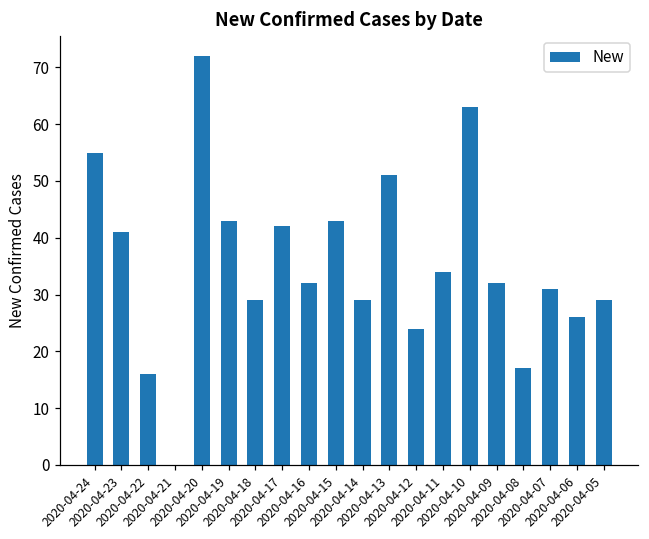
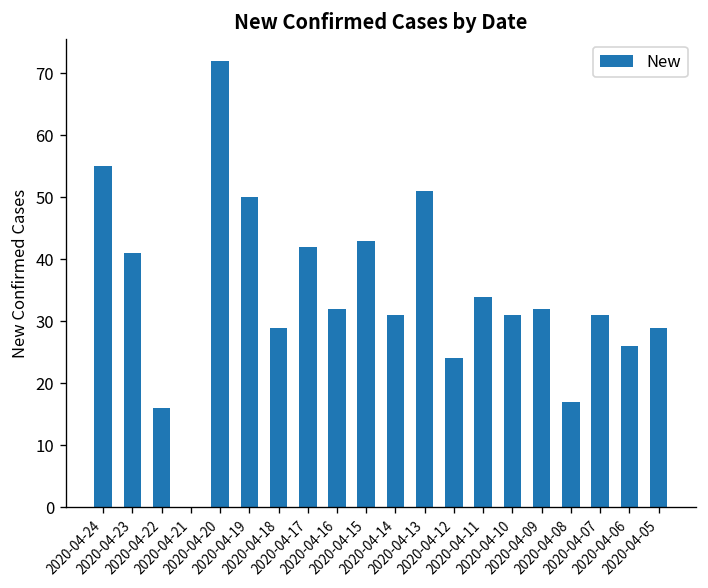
2020-04-19: 43 -> 50
2020-04-14: 29 -> 31
2020-04-10: 63 -> 31
